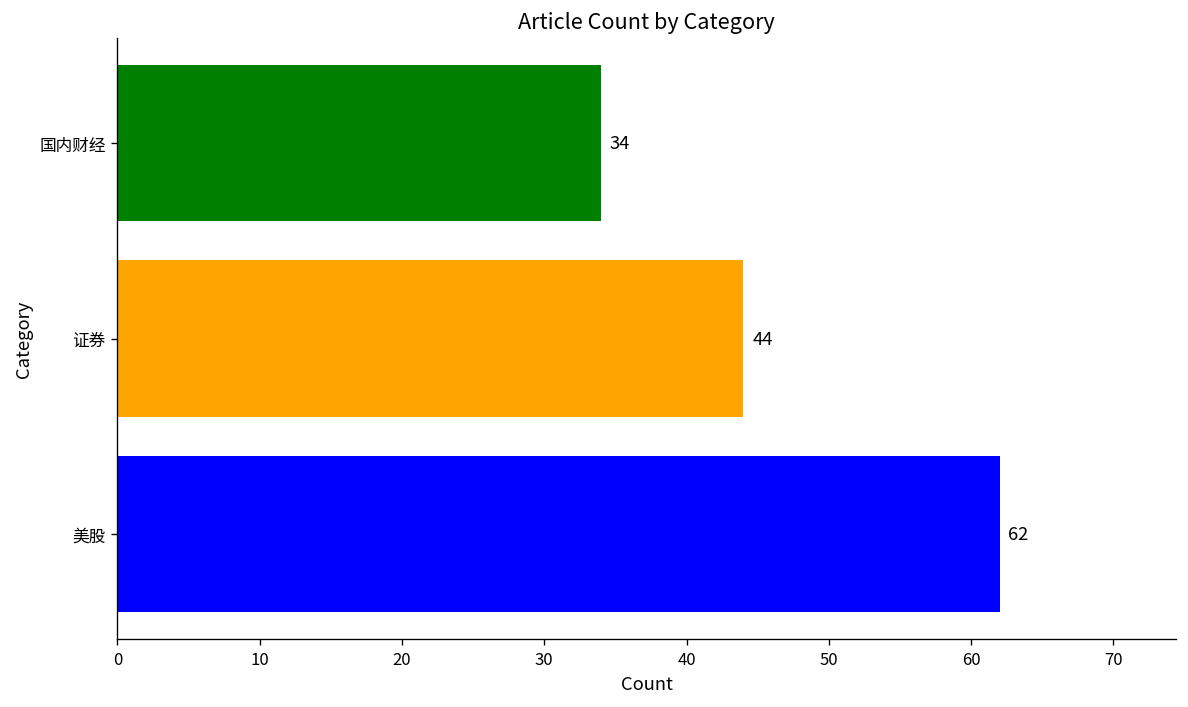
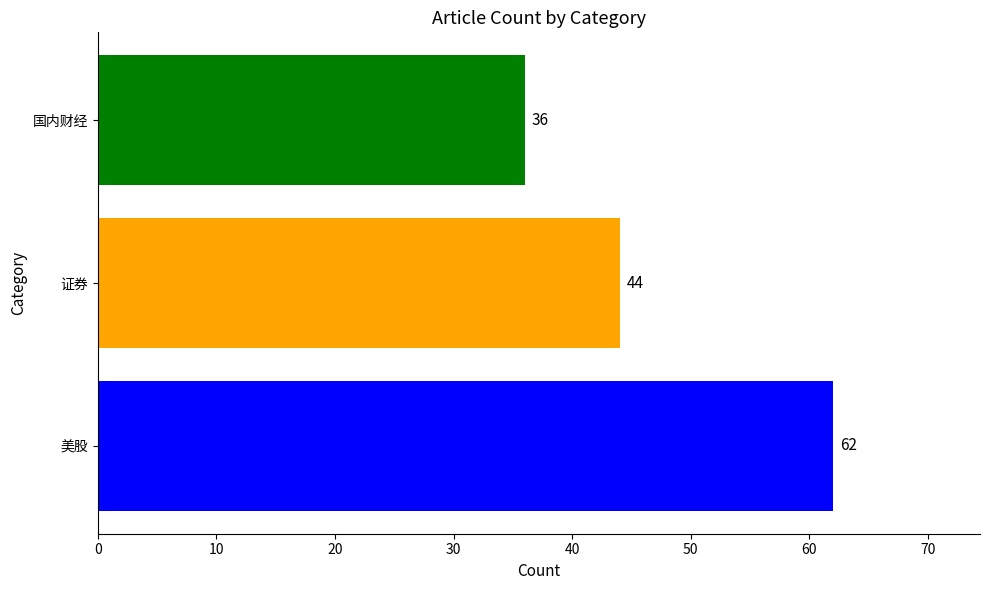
国内财经: 34 -> 36
